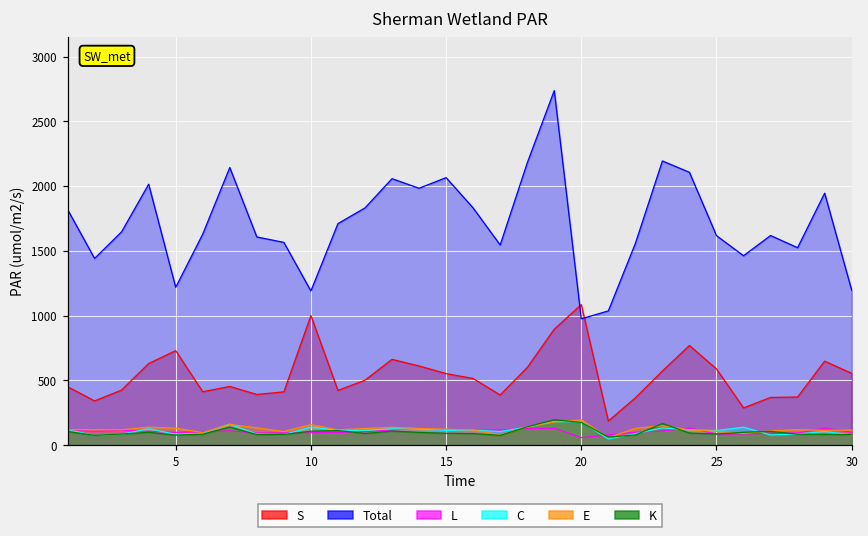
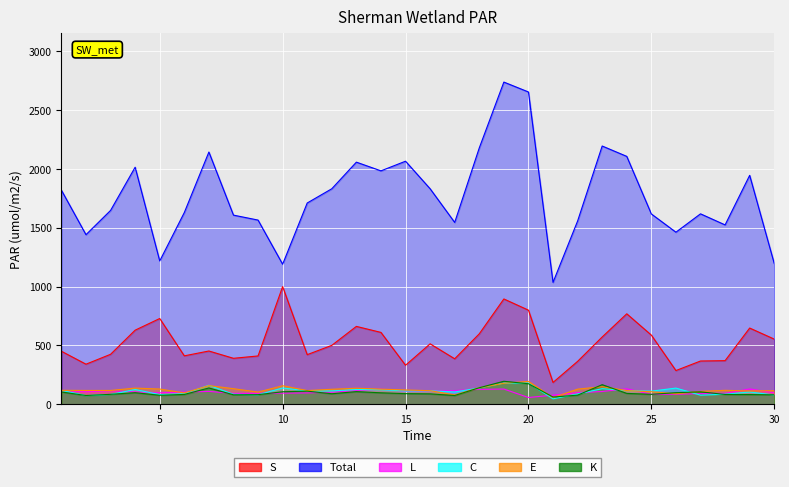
S, 15: 550 -> 330
S, 20: 1090 -> 800
Total, 20: 980 -> 2650
